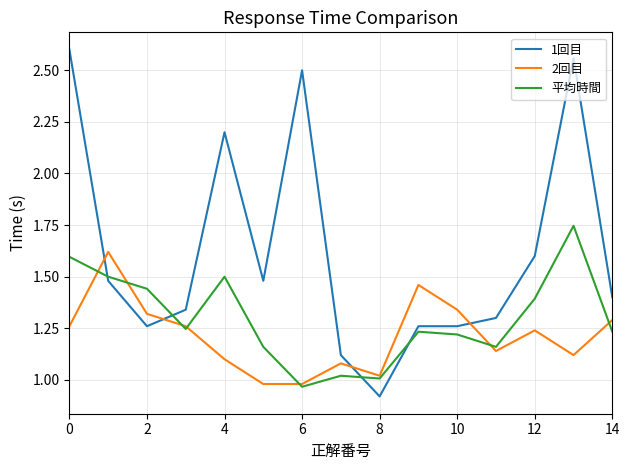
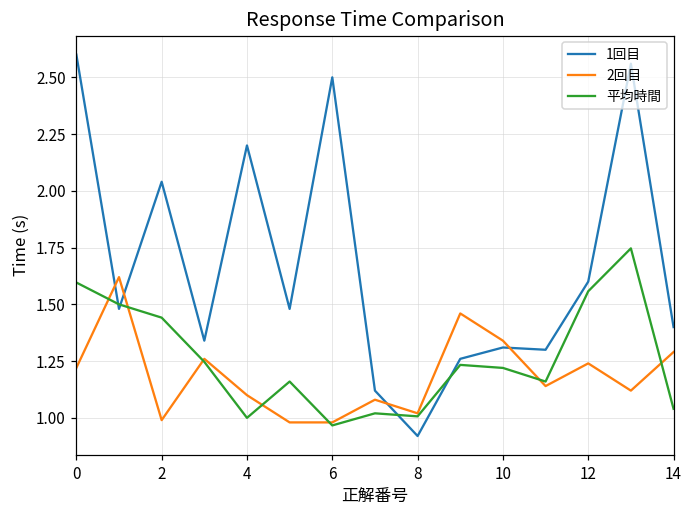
2回目, 0: 1.26 -> 1.22
1回目, 2: 1.26 -> 2.04
2回目, 2: 1.32 -> 0.99
平均時間, 4: 1.5 -> 1.0
1回目, 10: 1.26 -> 1.31
平均時間, 12: 1.39 -> 1.56
平均時間, 14: 1.23 -> 1.04
